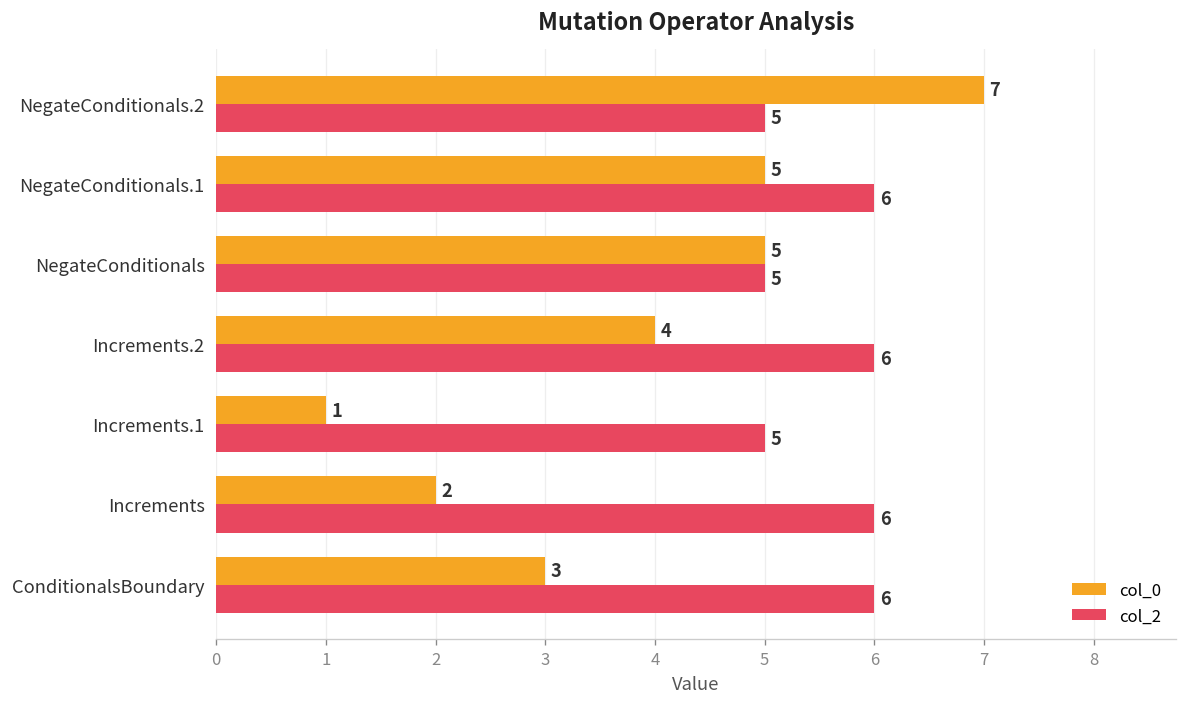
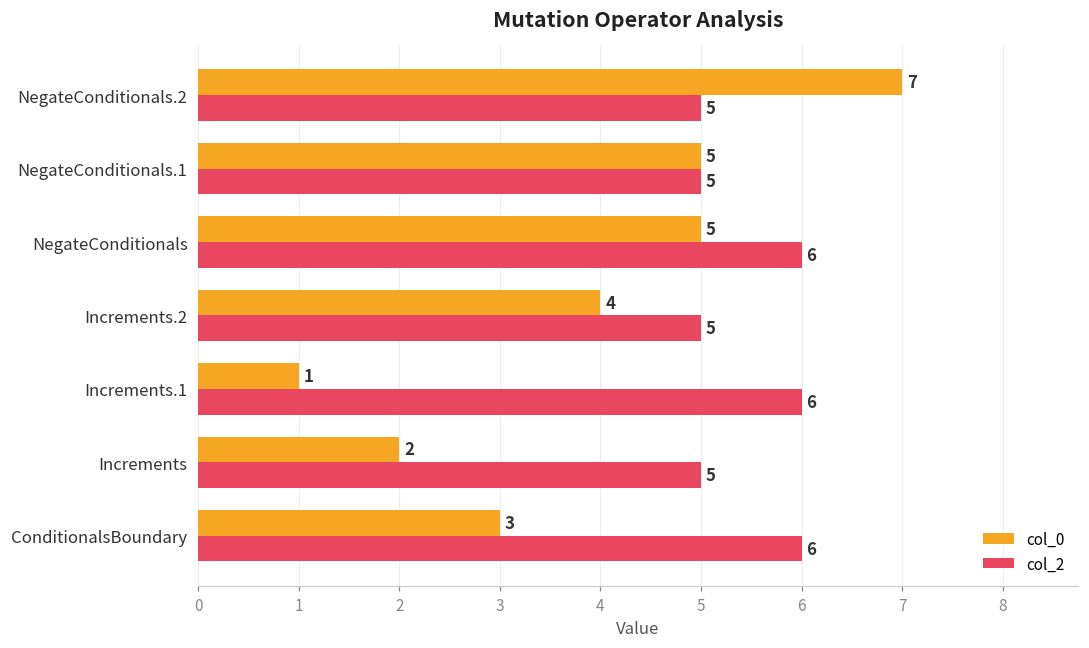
col_2, NegateConditionals.1: 6 -> 5
col_2, NegateConditionals: 5 -> 6
col_2, Increments.2: 6 -> 5
col_2, Increments.1: 5 -> 6
col_2, Increments: 6 -> 5
